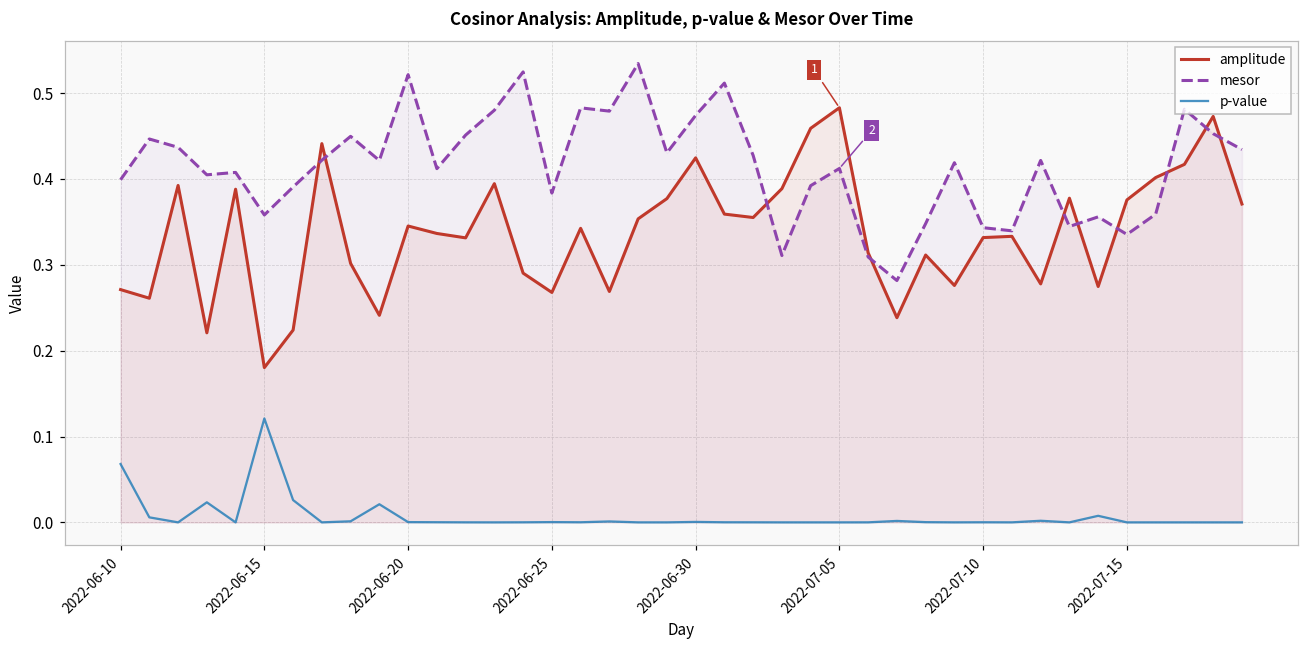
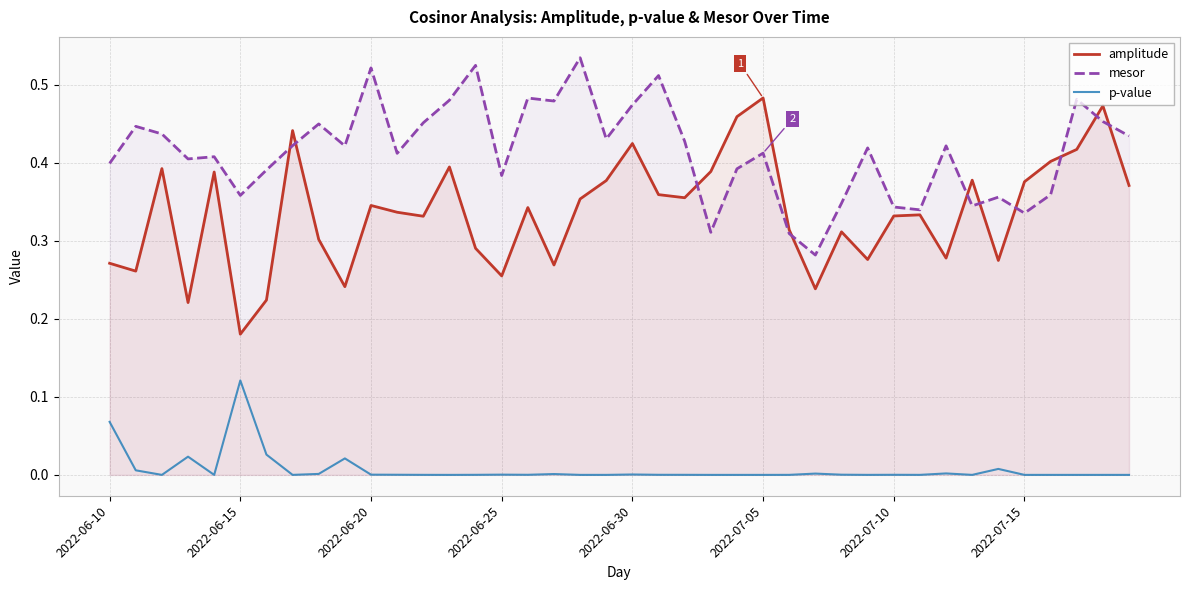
amplitude, 2022-06-25: 0.27 -> 0.25
